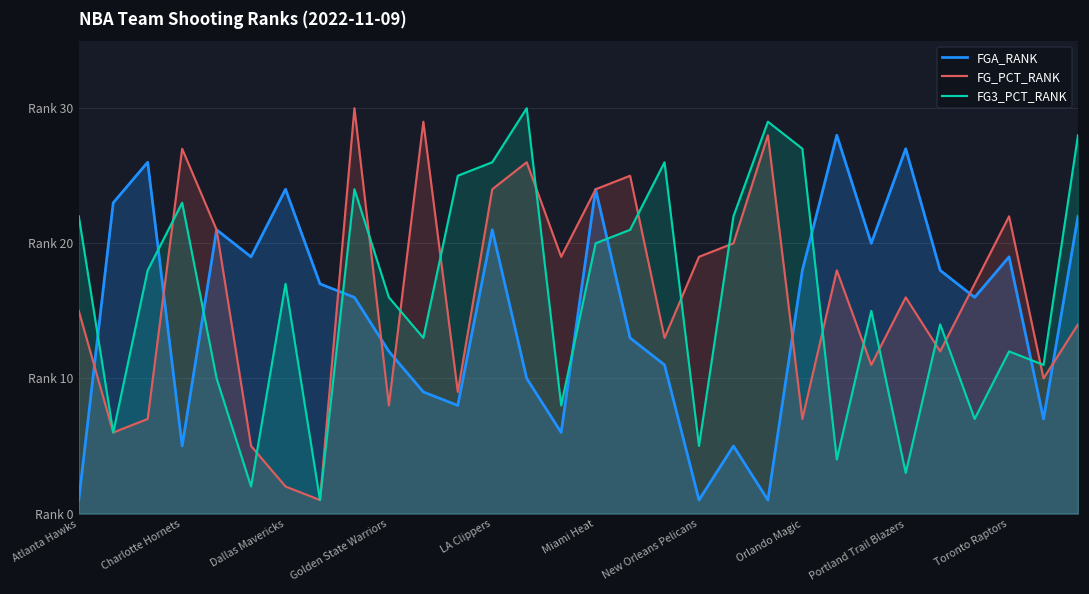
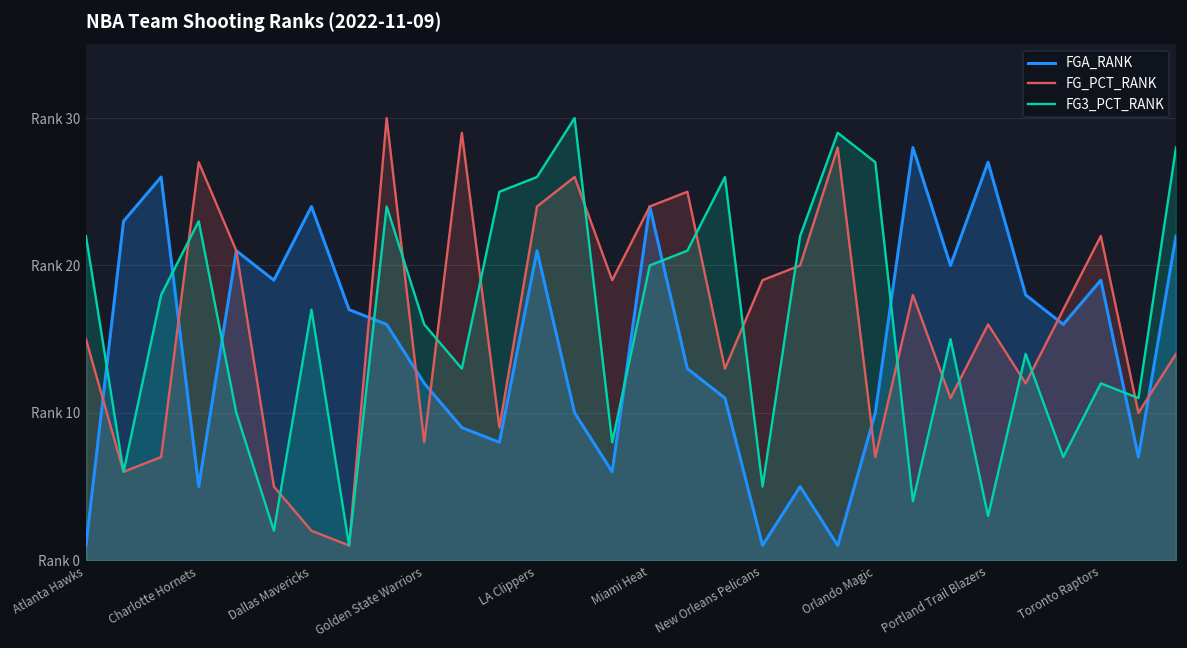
FGA_RANK, Orlando Magic: Rank 18 -> Rank 10
